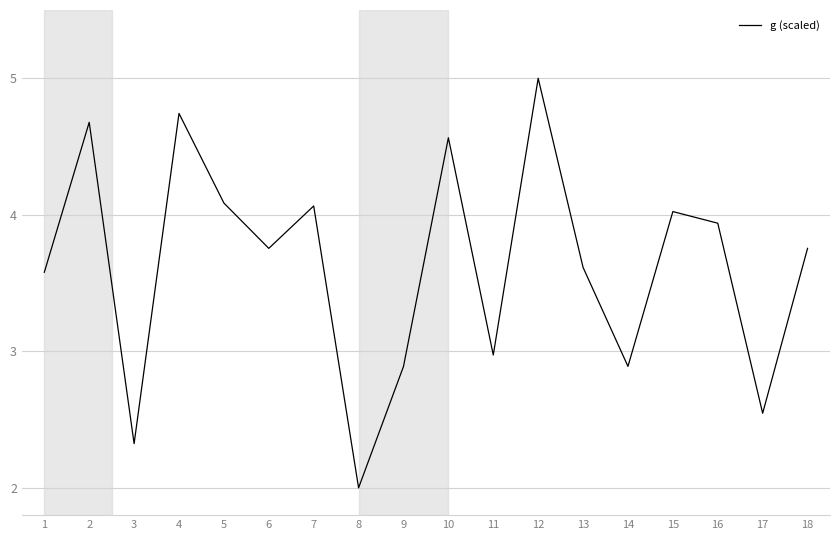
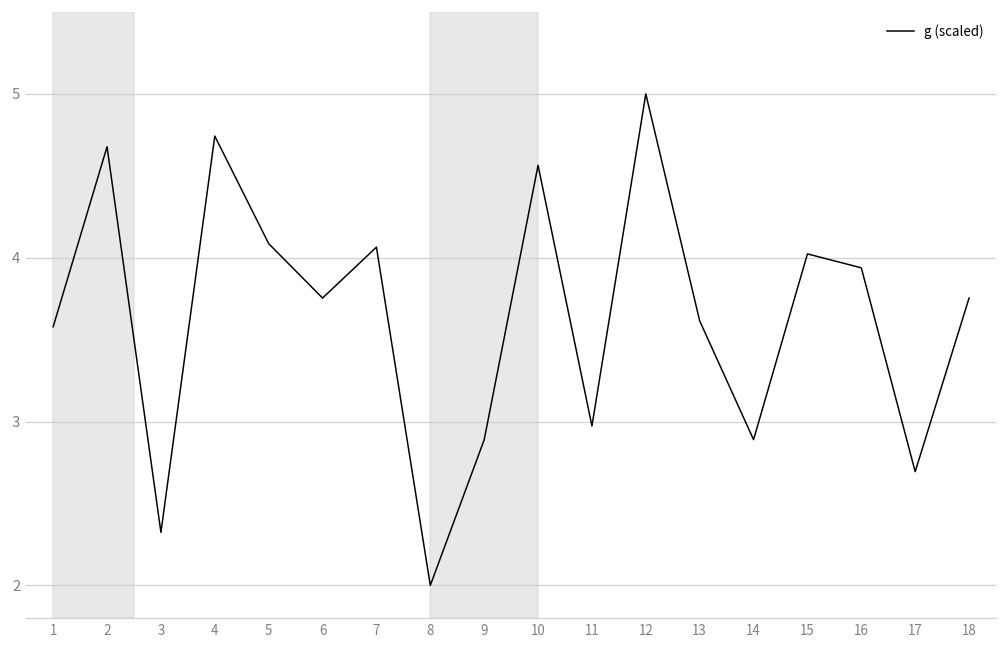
17: 2.55 -> 2.69
